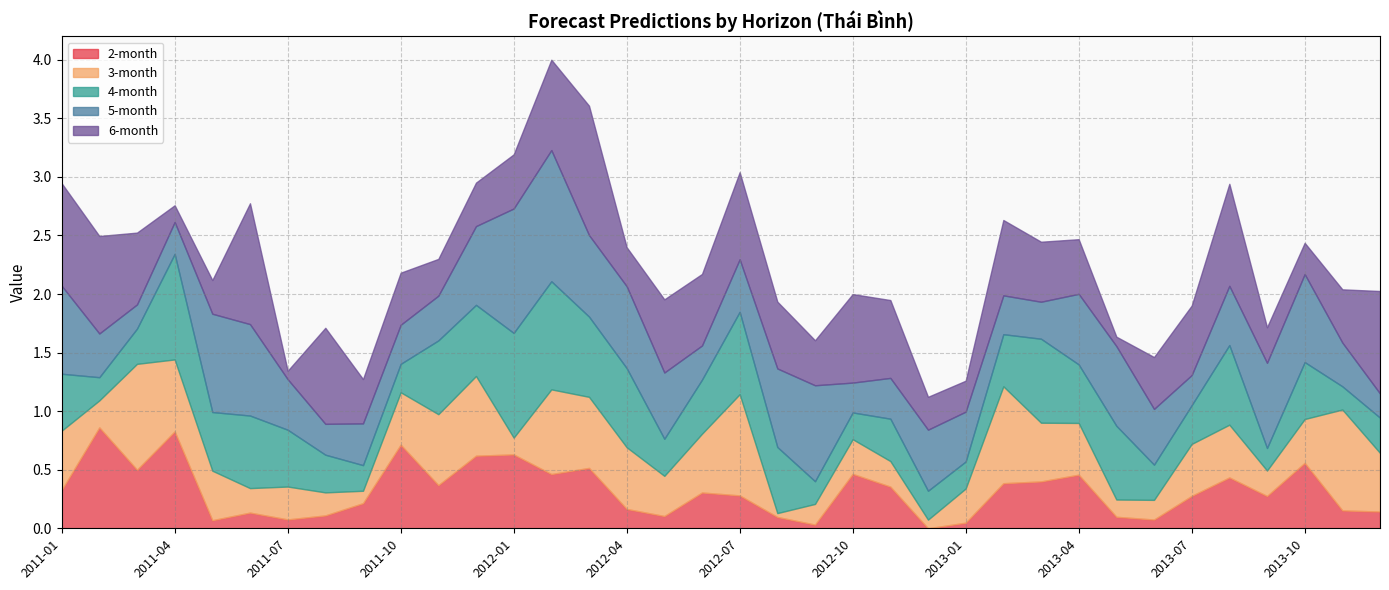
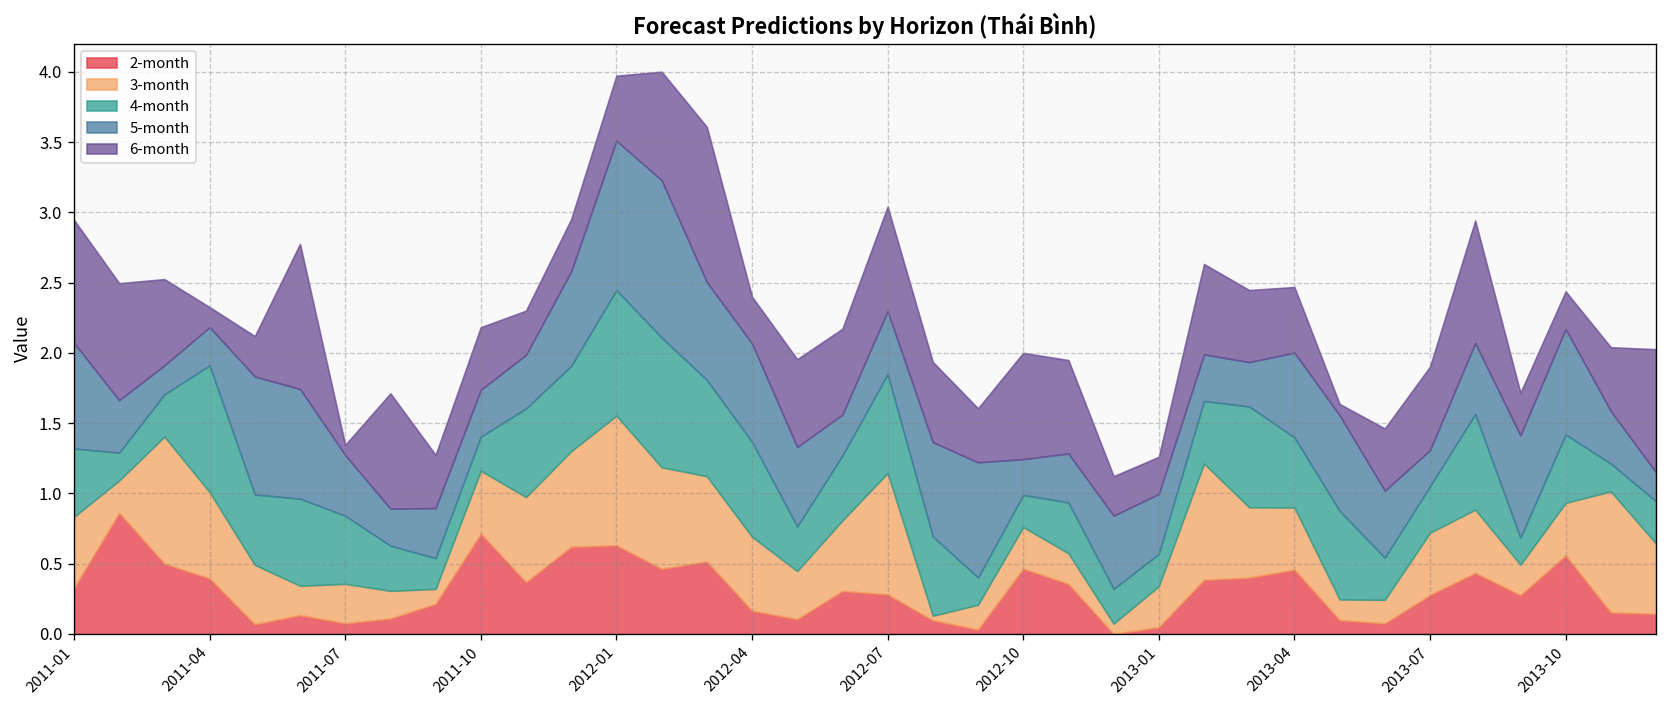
2-month, 2011-04: 0.83 -> 0.39
3-month, 2012-01: 0.14 -> 0.92
